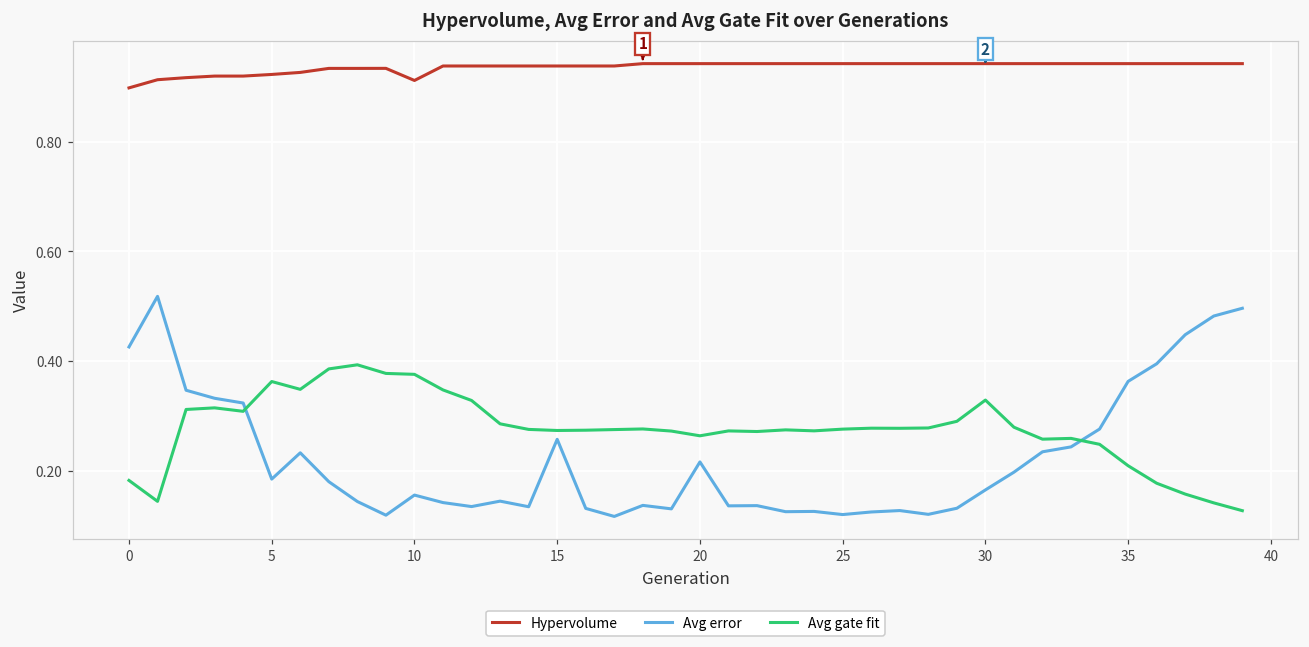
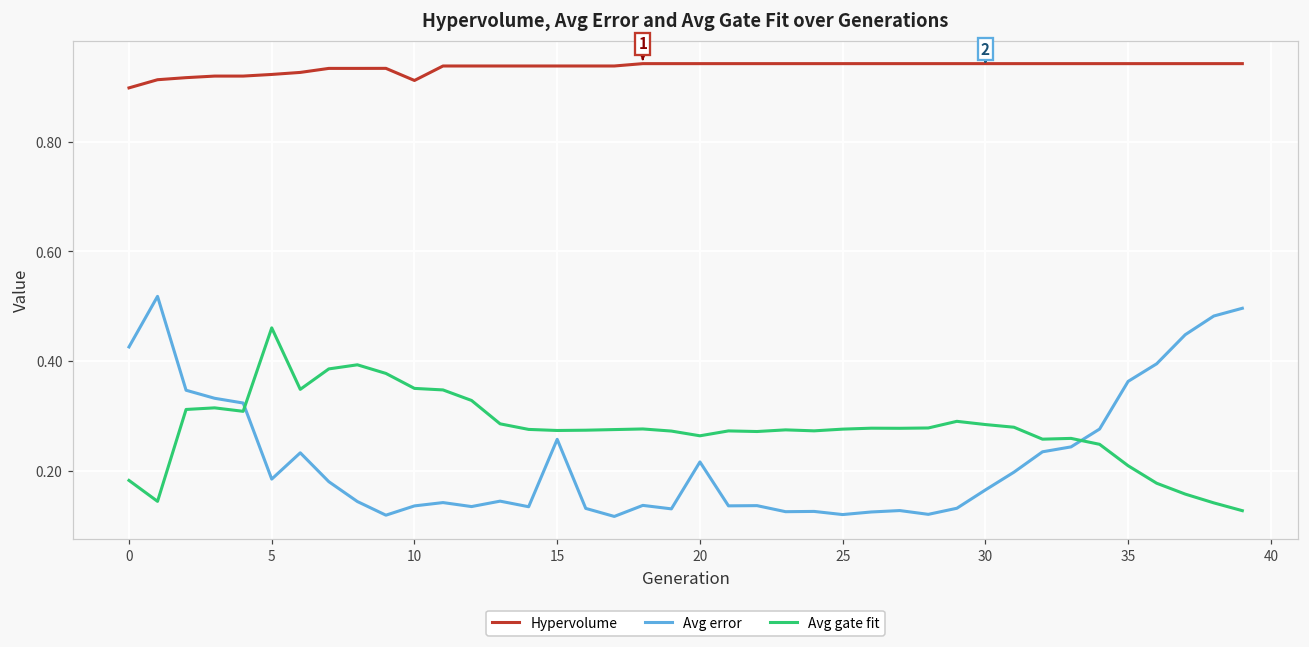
Avg gate fit, 5: 0.36 -> 0.46
Avg error, 10: 0.16 -> 0.14
Avg gate fit, 10: 0.38 -> 0.35
Avg gate fit, 30: 0.33 -> 0.28
